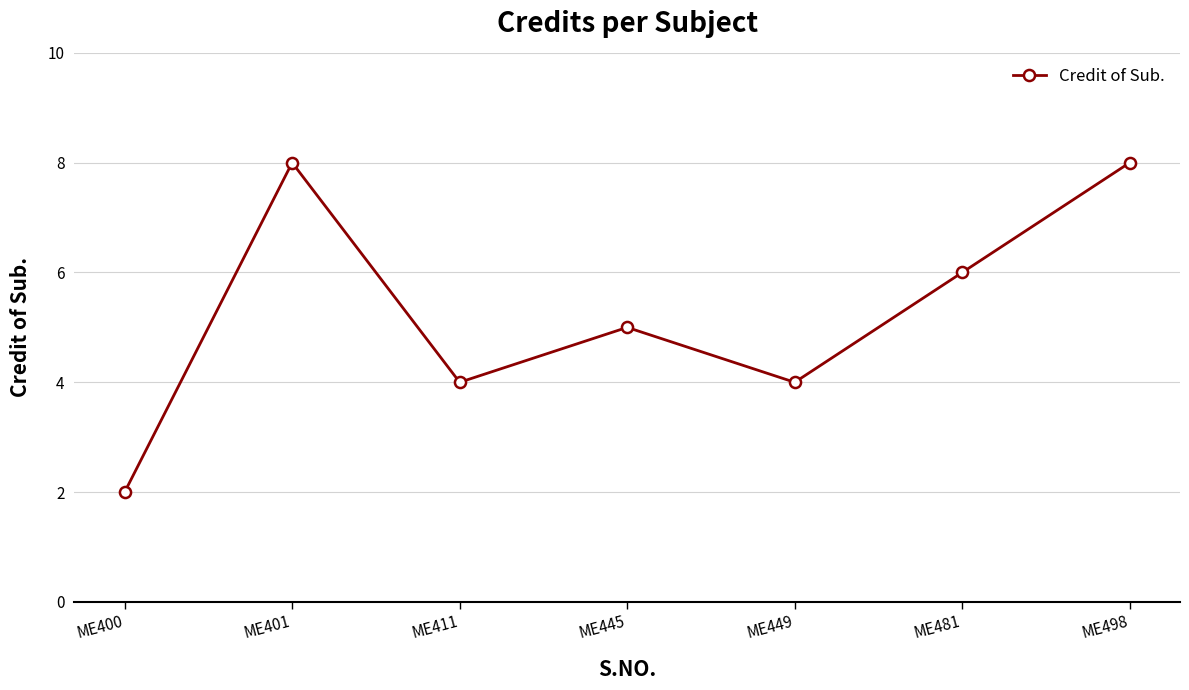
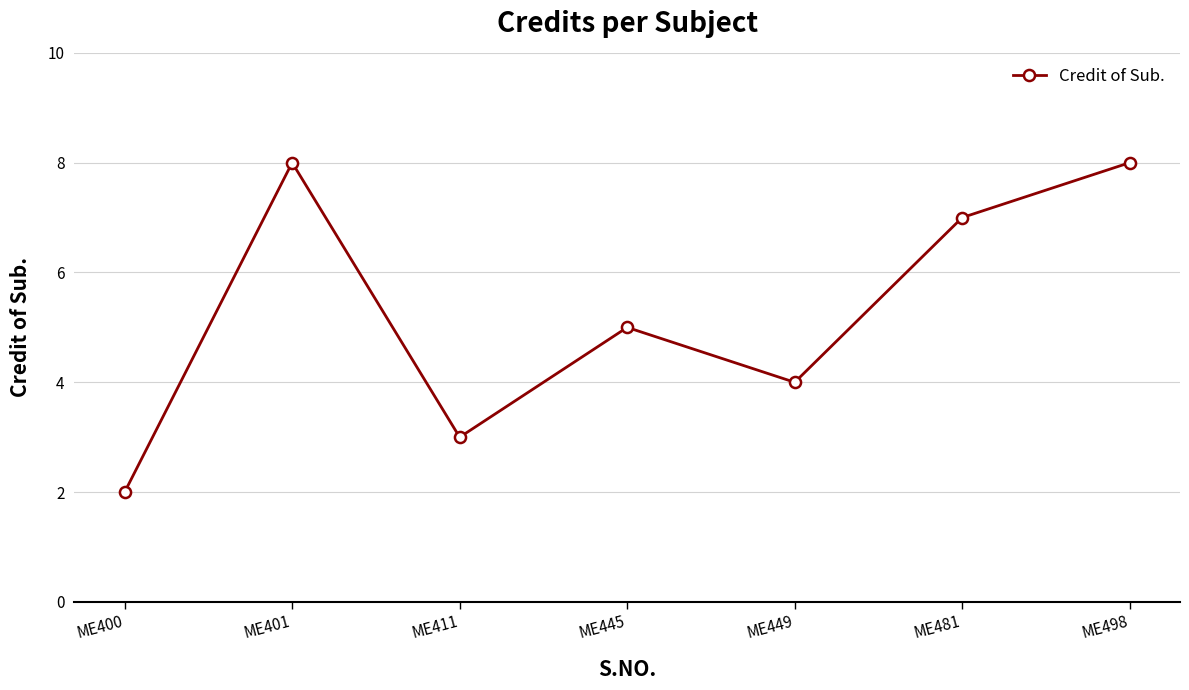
ME411: 4 -> 3
ME481: 6 -> 7
